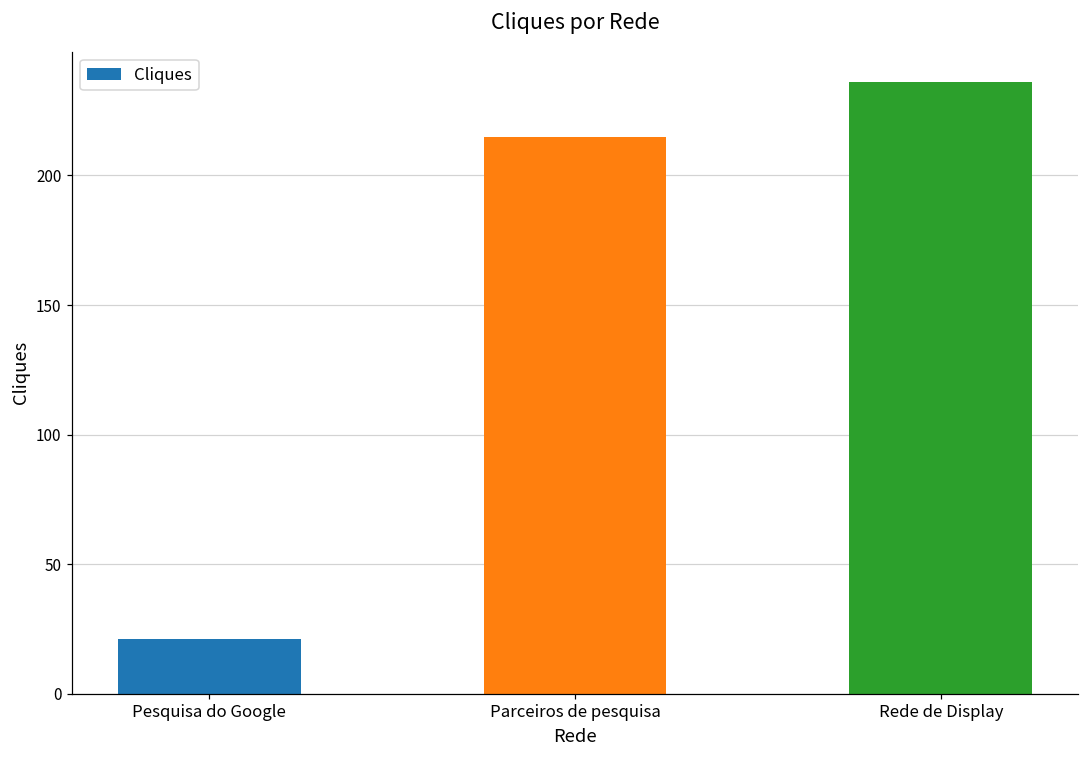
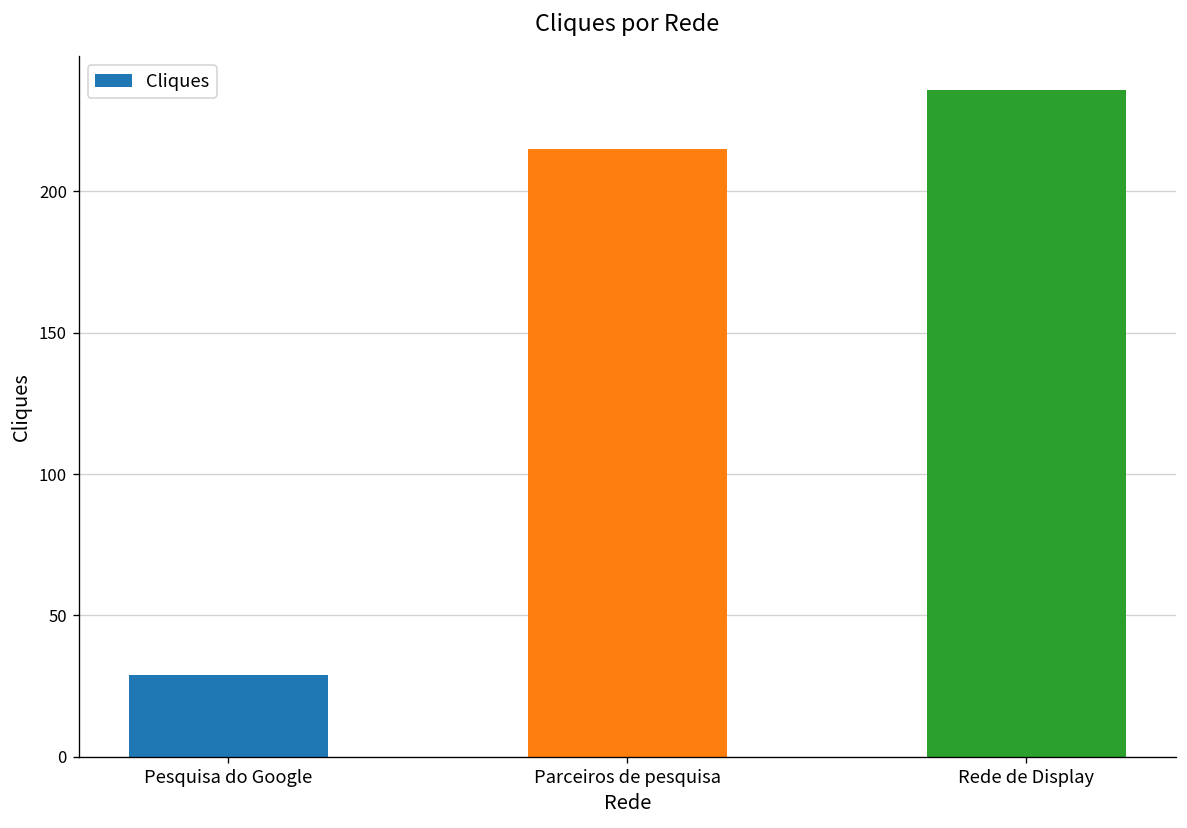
Pesquisa do Google: 21 -> 29
